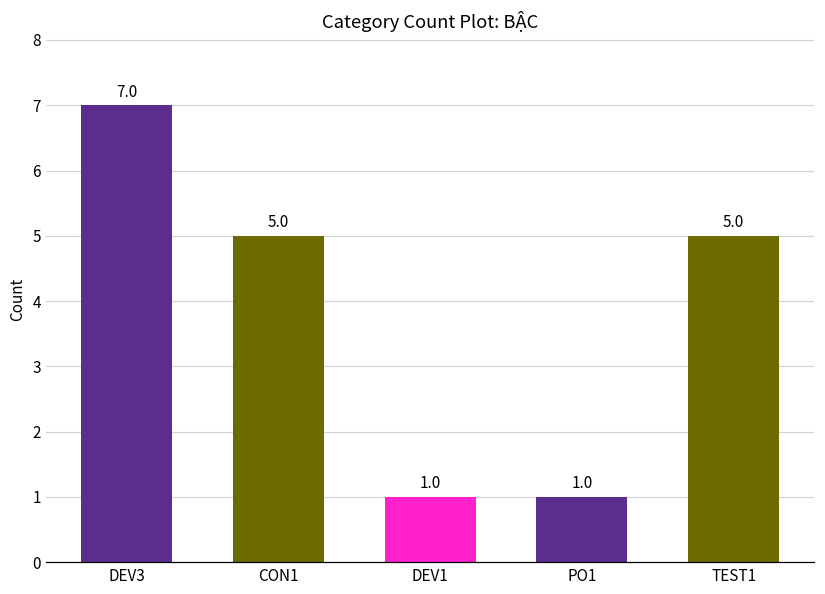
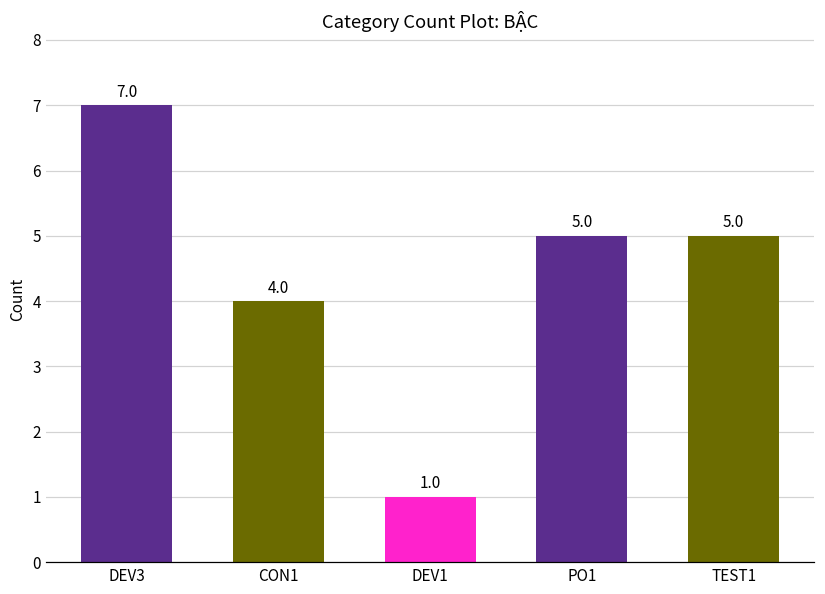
CON1: 5.0 -> 4.0
PO1: 1.0 -> 5.0
